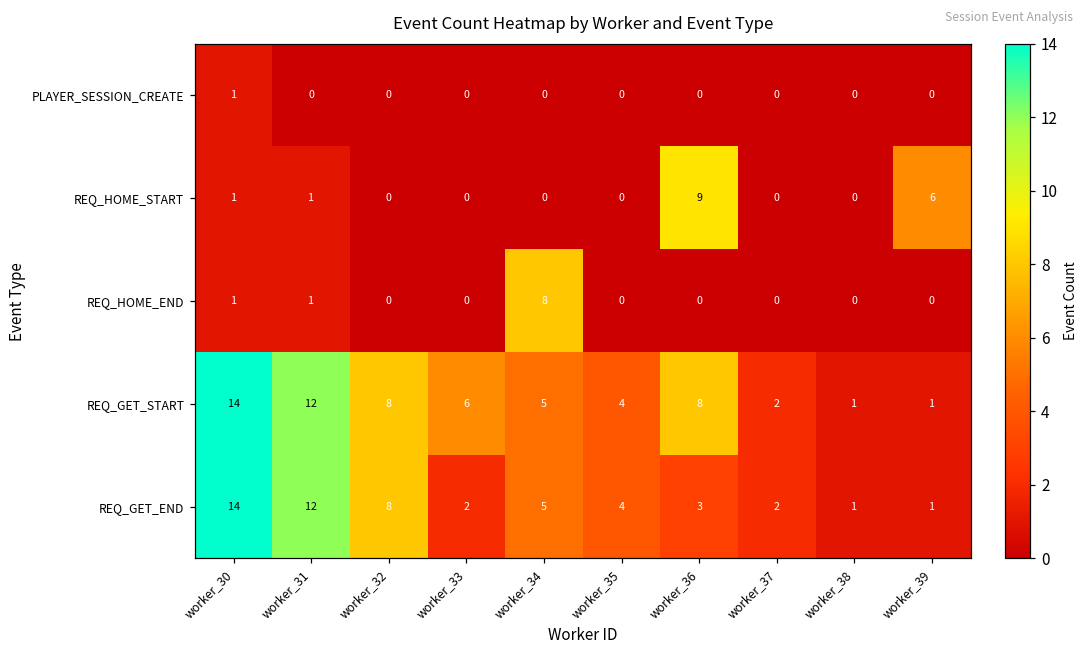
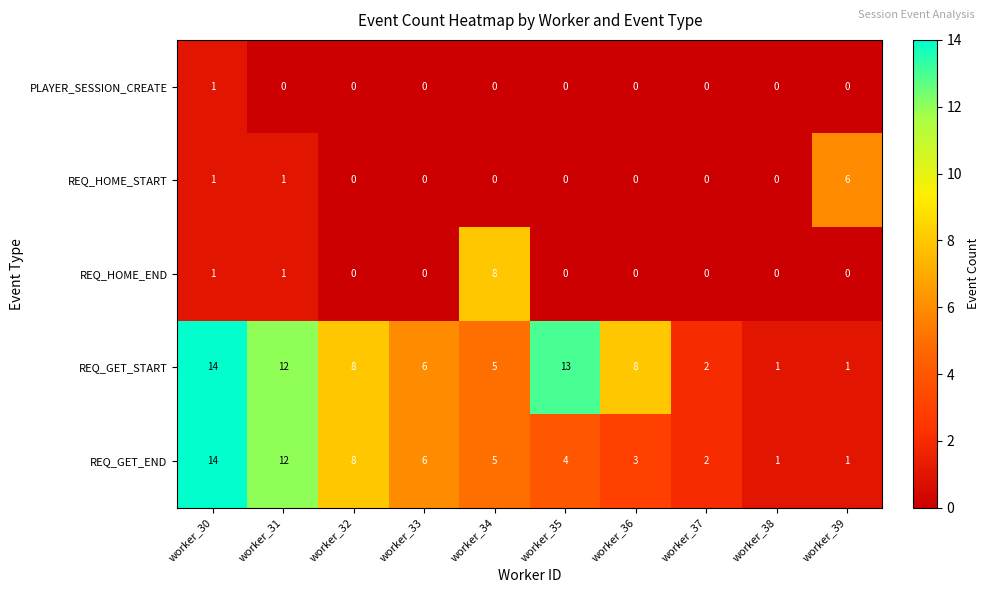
REQ_HOME_START, worker_36: 9 -> 0
REQ_GET_START, worker_35: 4 -> 13
REQ_GET_END, worker_33: 2 -> 6
